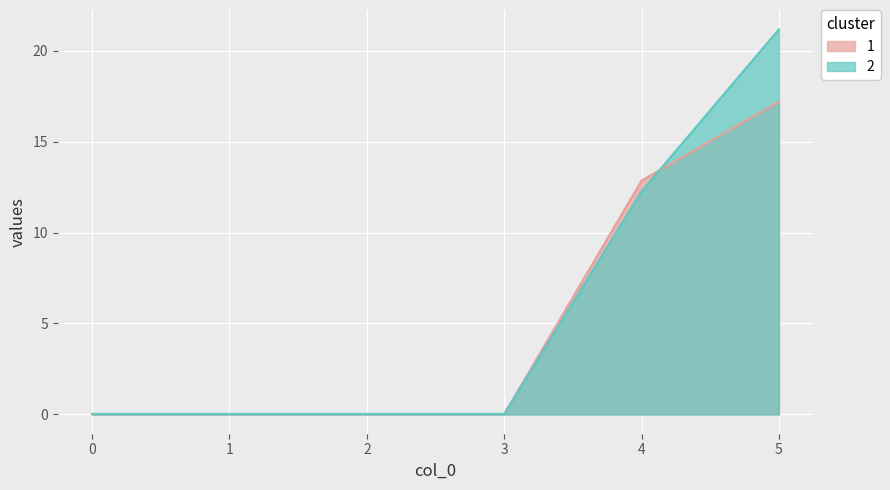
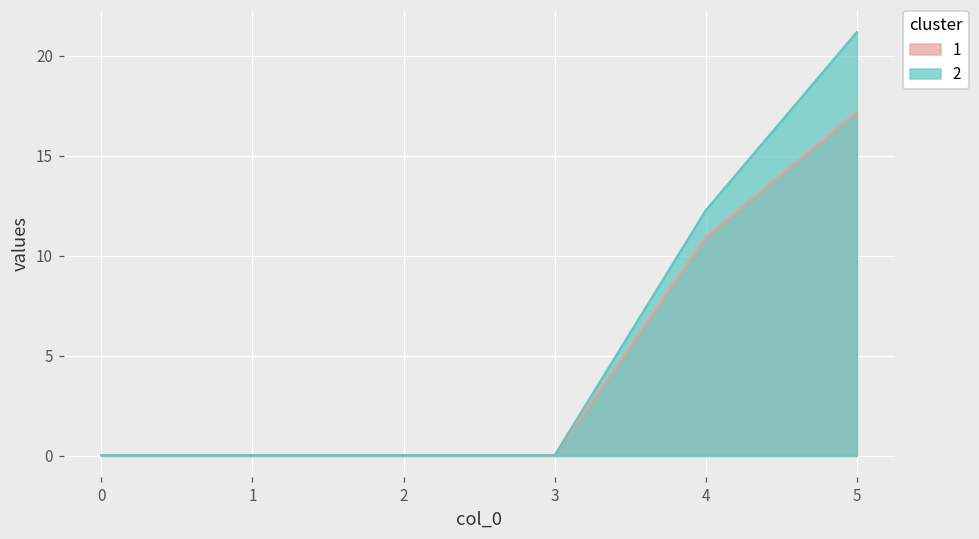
1, 4: 12.9 -> 10.9
